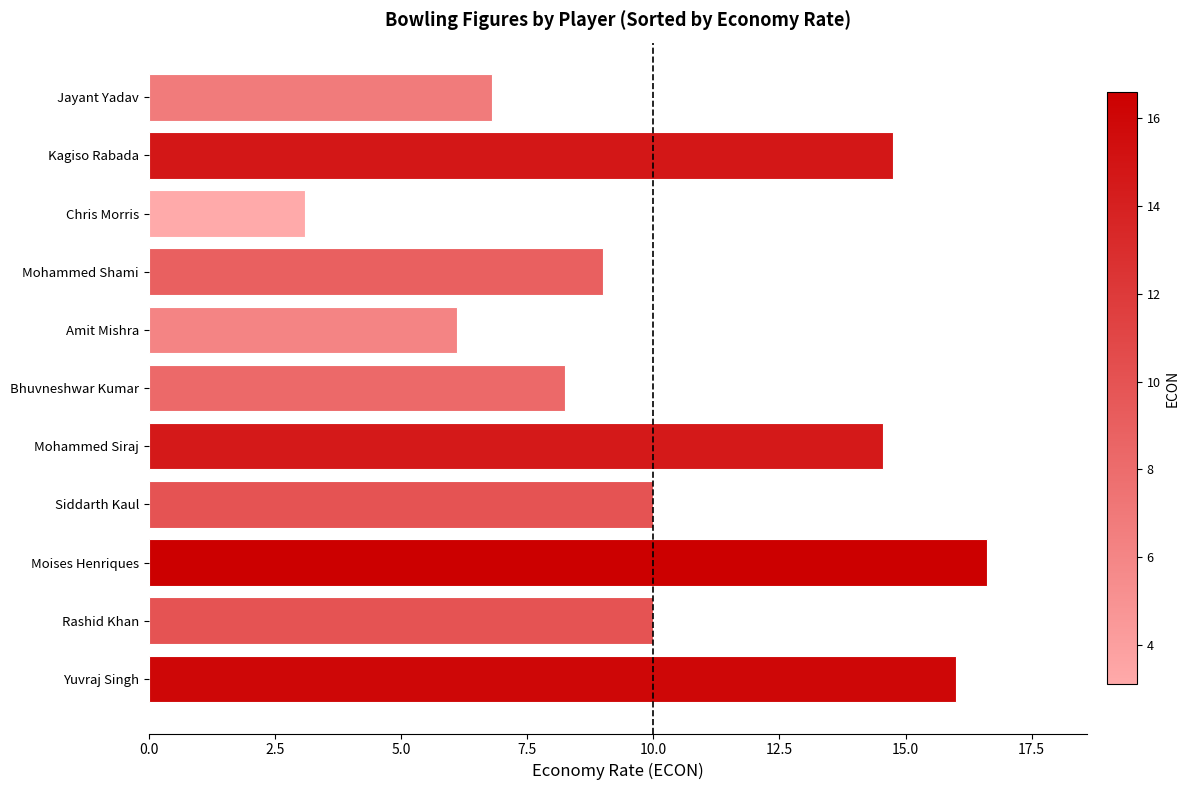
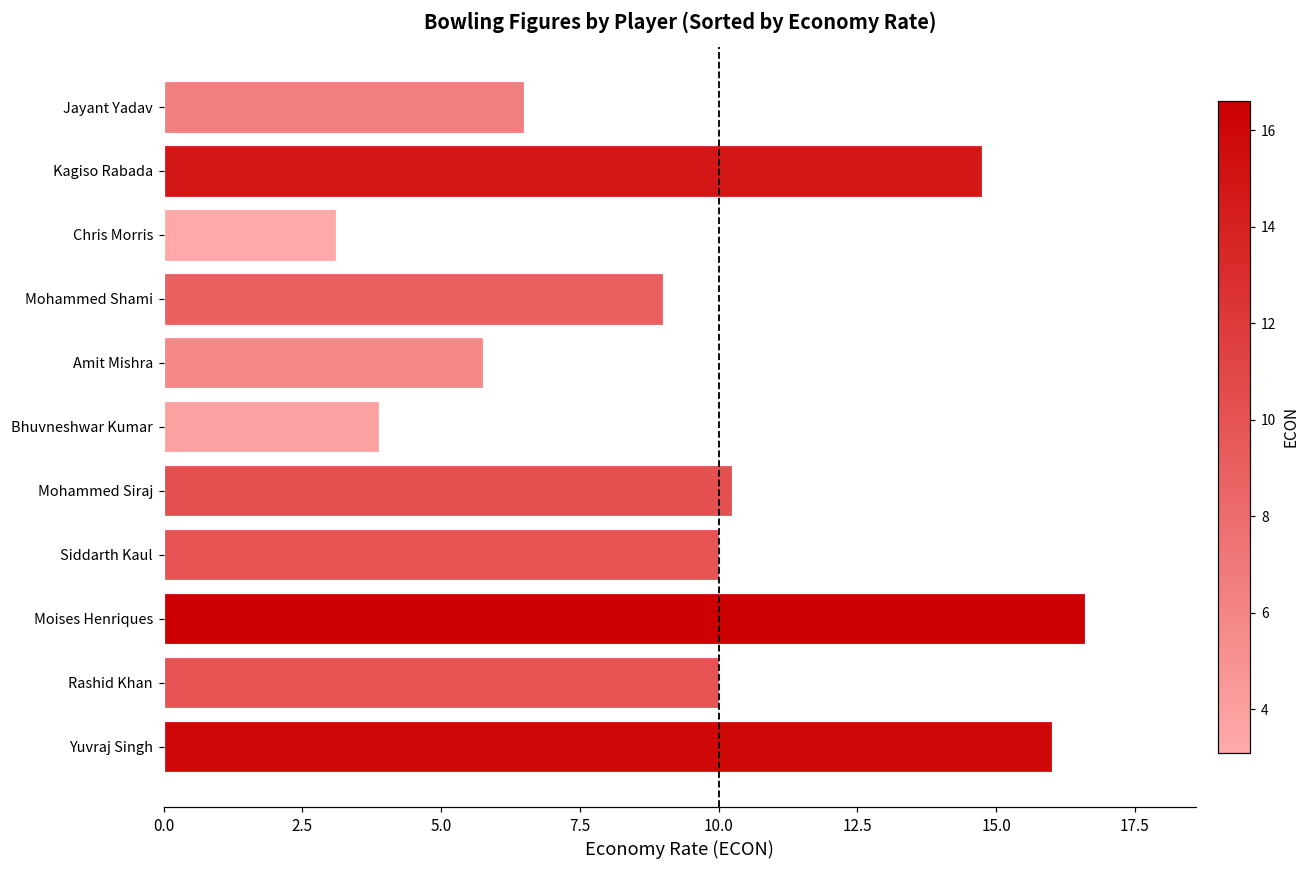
Jayant Yadav: 6.8 -> 6.5
Amit Mishra: 6.1 -> 5.8
Bhuvneshwar Kumar: 8.3 -> 3.9
Mohammed Siraj: 14.6 -> 10.3
